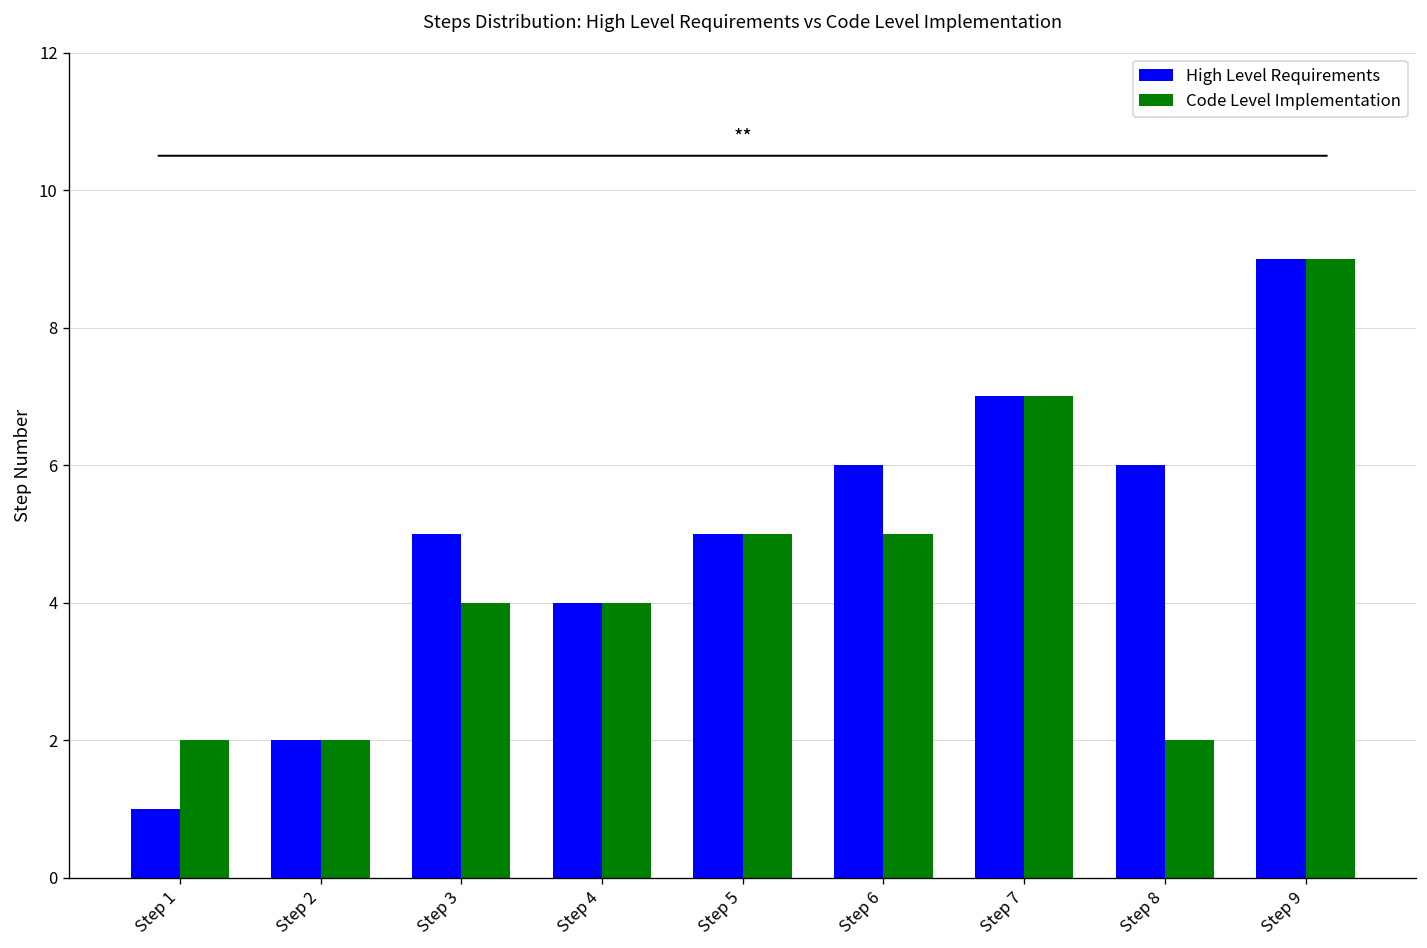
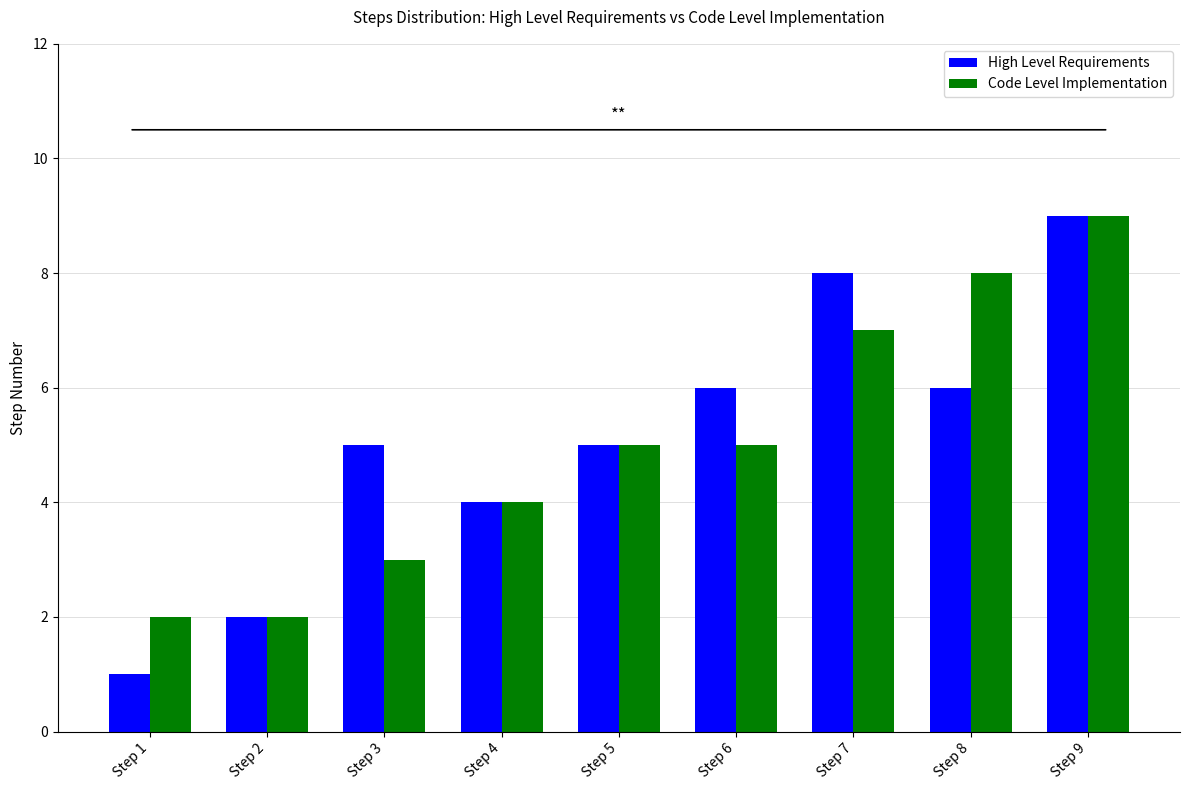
Code Level Implementation, Step 3: 4 -> 3
High Level Requirements, Step 7: 7 -> 8
Code Level Implementation, Step 8: 2 -> 8
